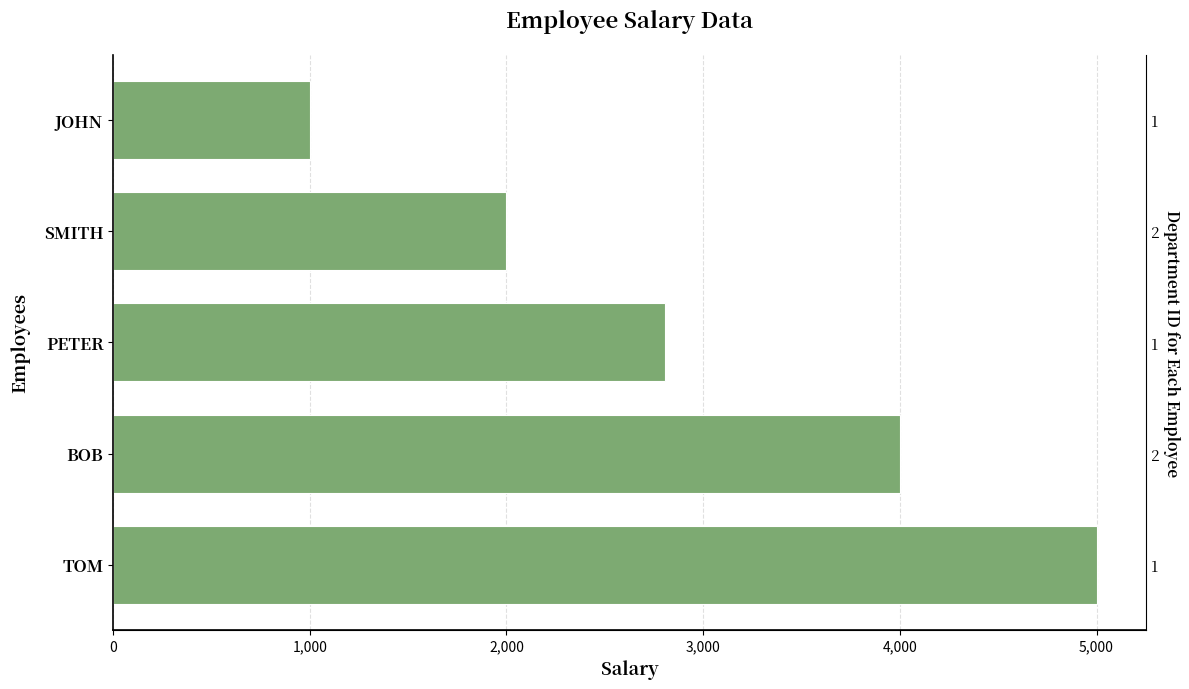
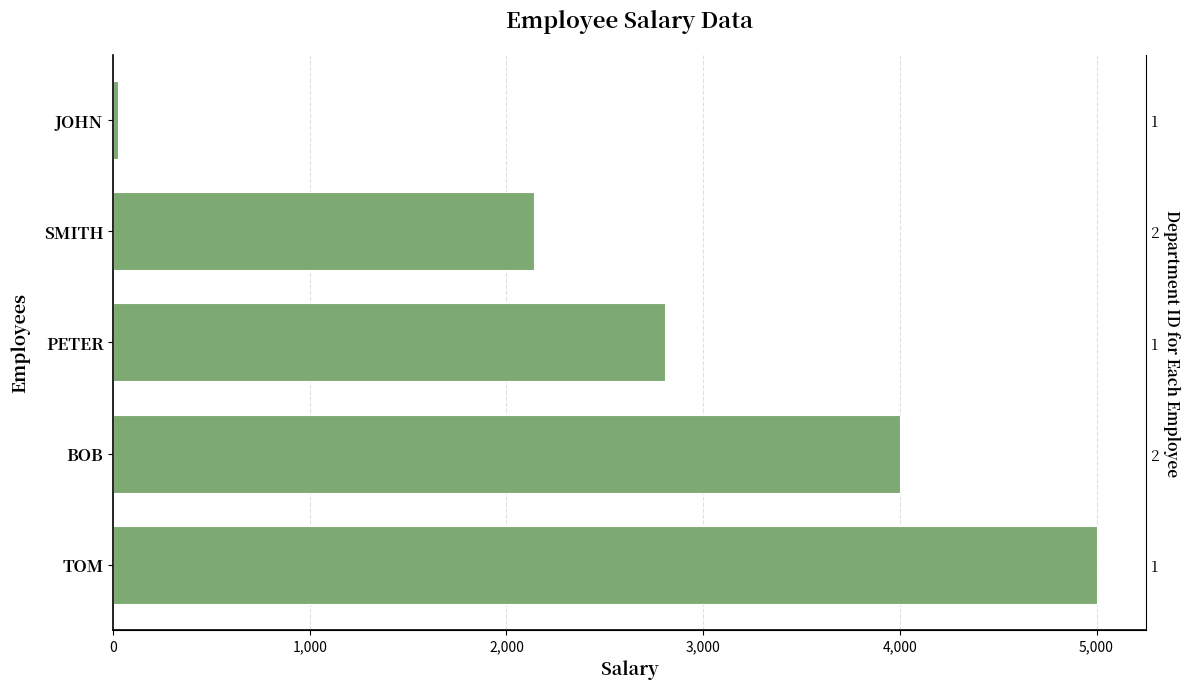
JOHN: 1,000 -> 30
SMITH: 2,000 -> 2,140
